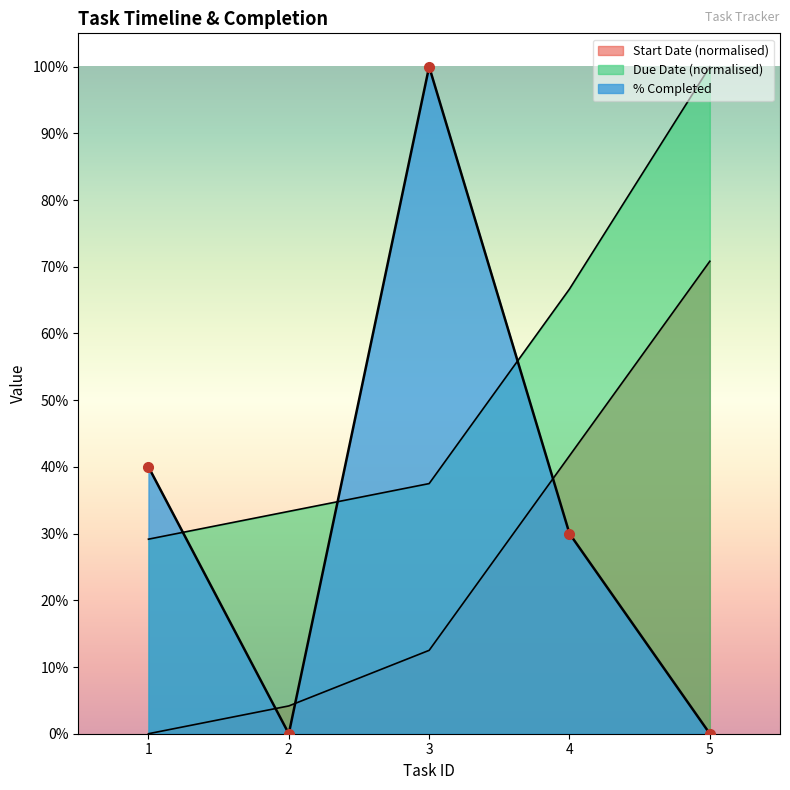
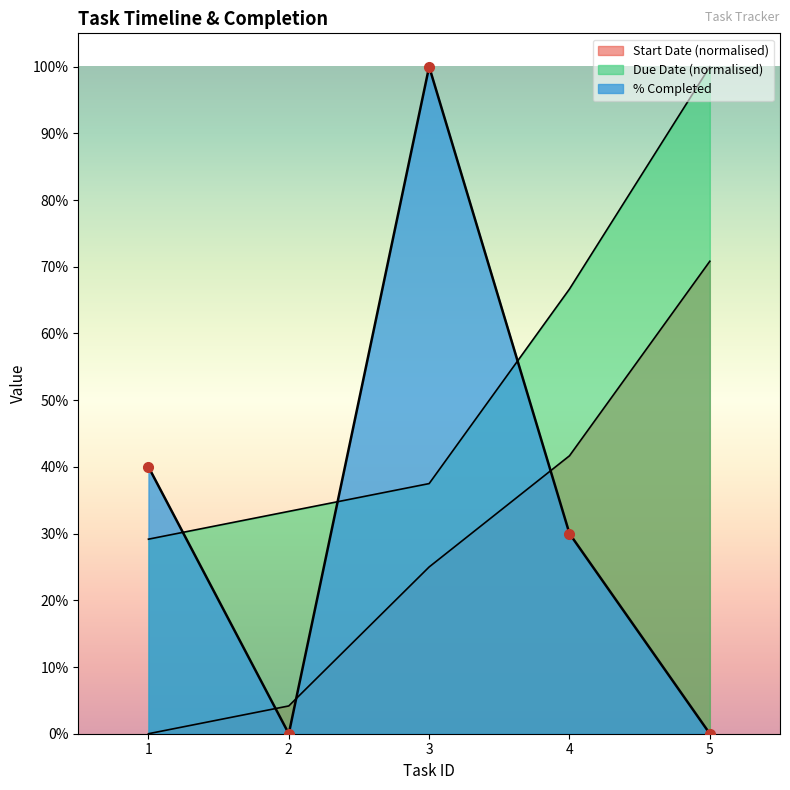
Start Date (normalised), 3: 13% -> 25%
